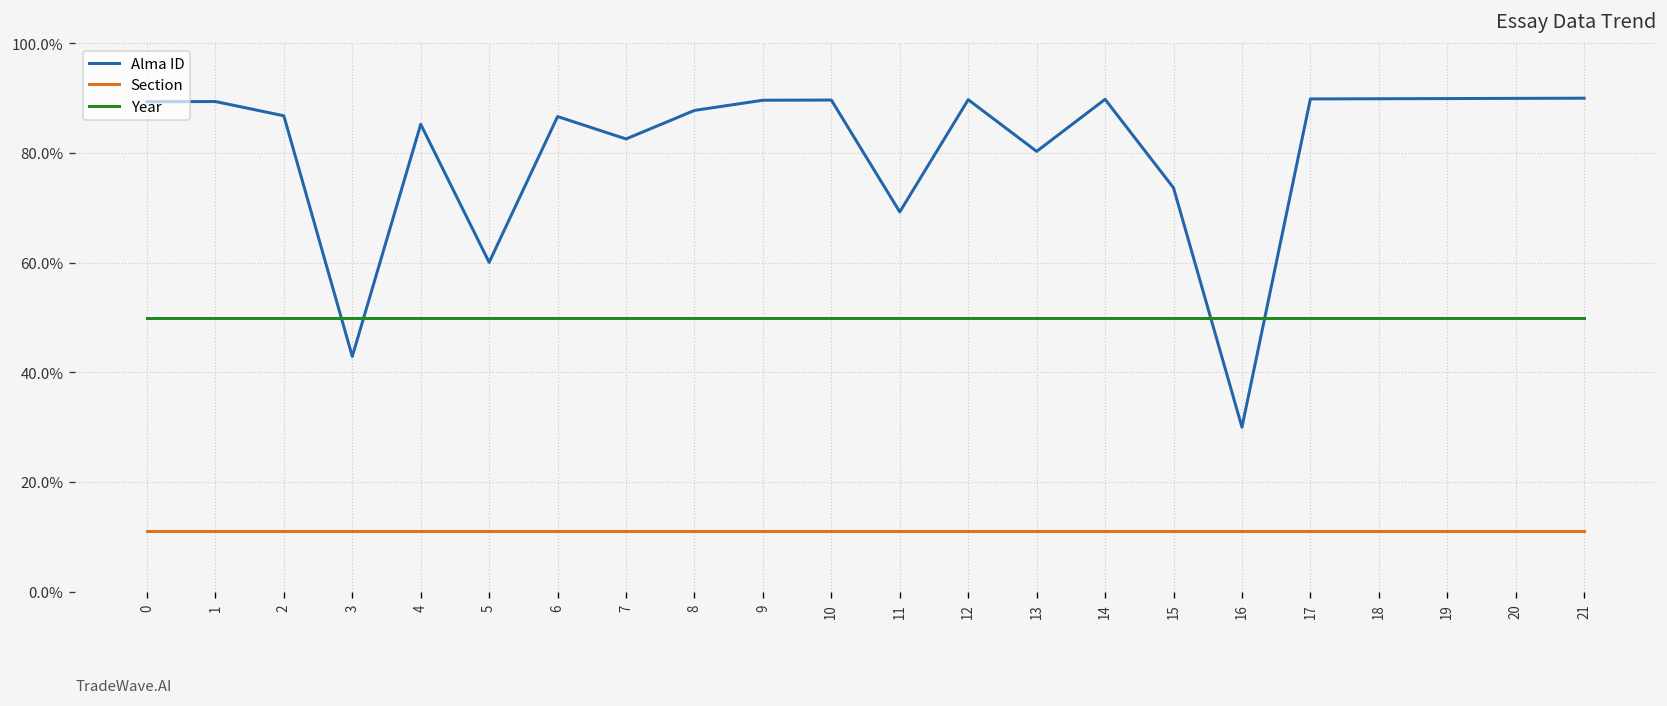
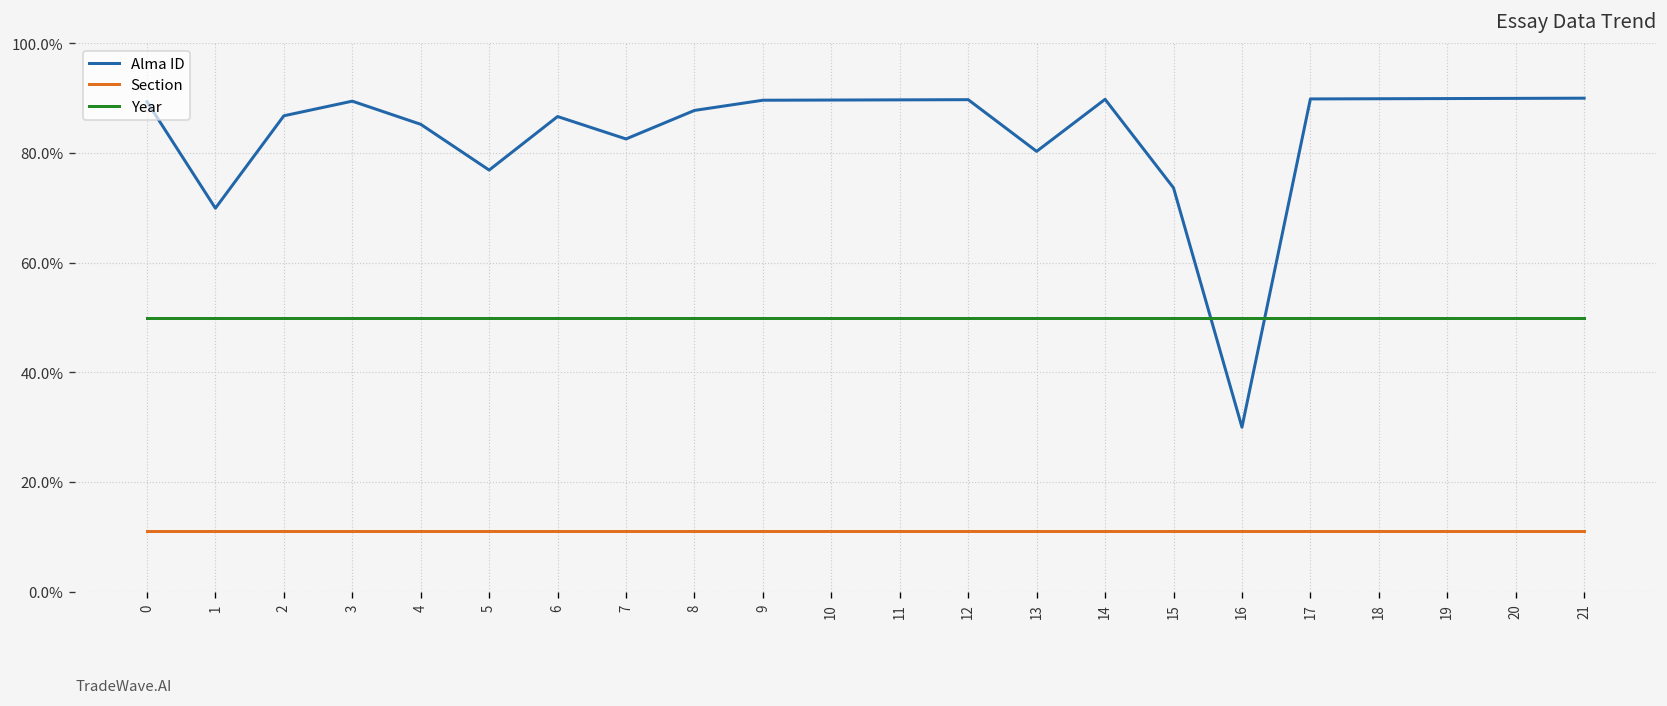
Alma ID, 1: 89% -> 70%
Alma ID, 3: 43% -> 89%
Alma ID, 5: 60% -> 77%
Alma ID, 11: 69% -> 90%
